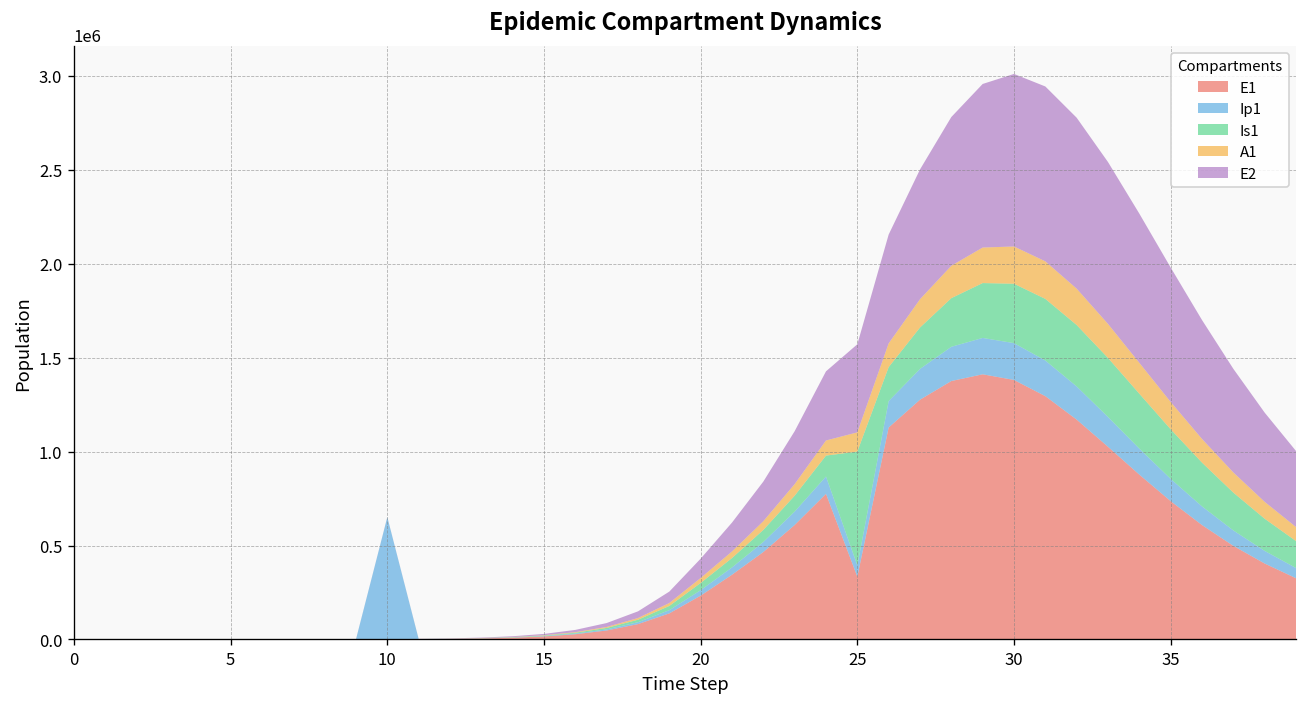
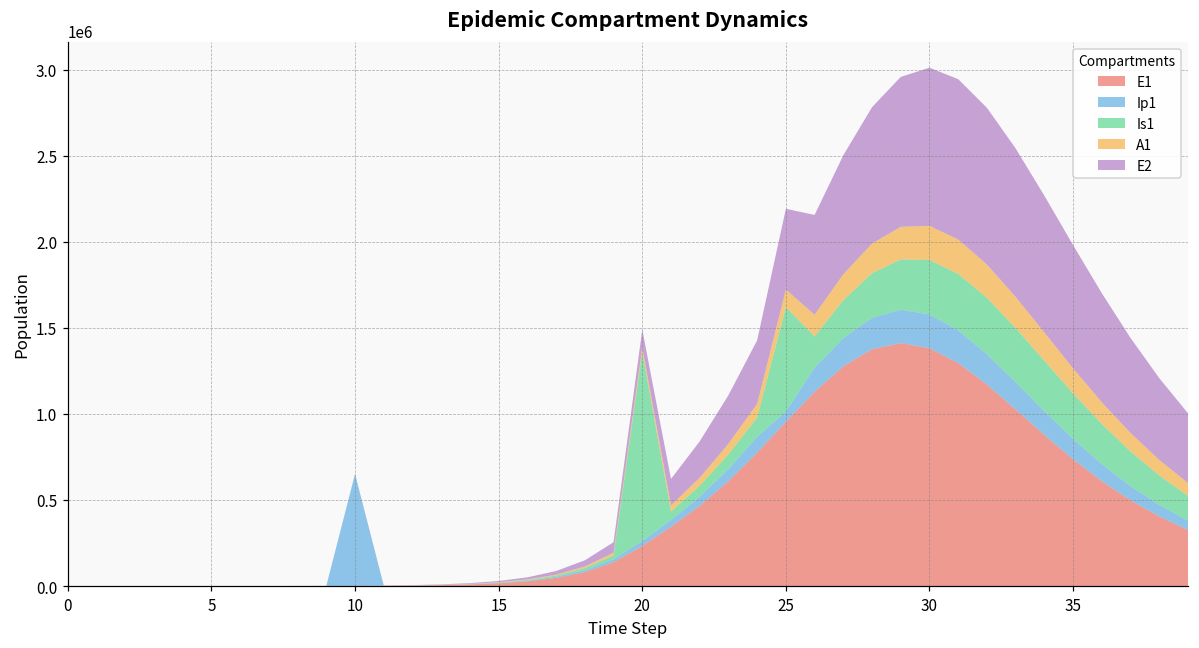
Is1, 20: 40000 -> 1100000
E1, 25: 330000 -> 950000
